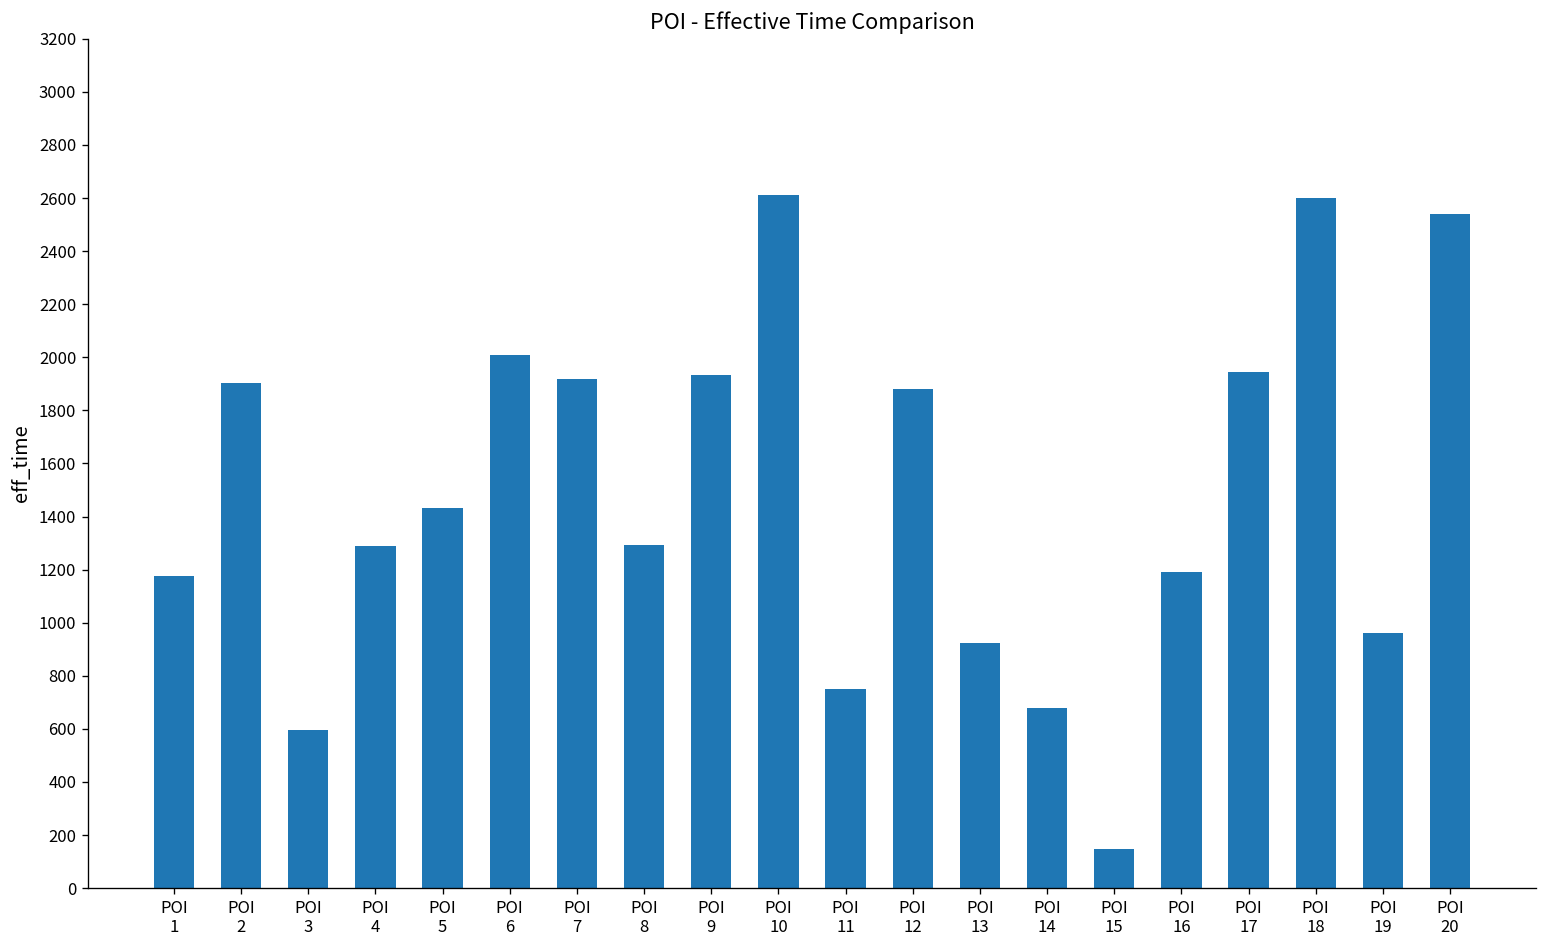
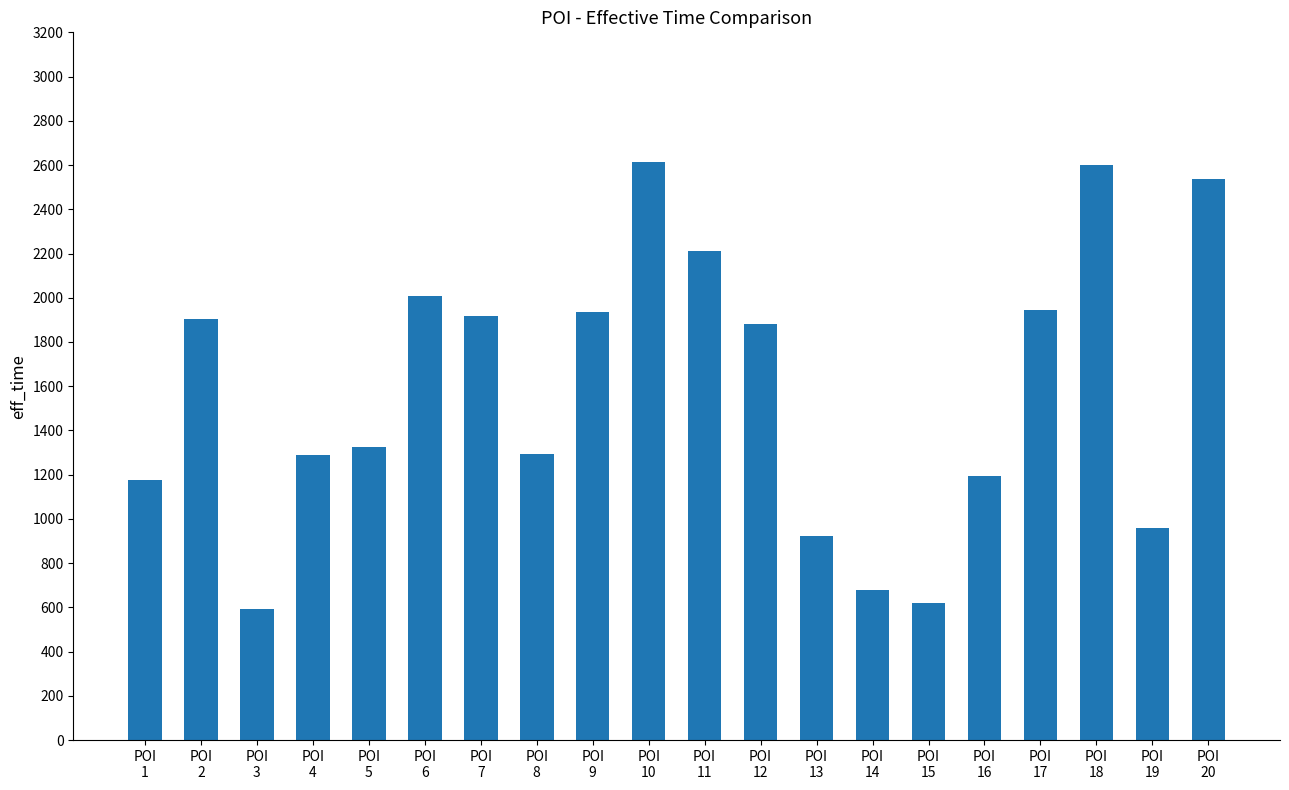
POI 5: 1430 -> 1320
POI 11: 750 -> 2210
POI 15: 150 -> 620
